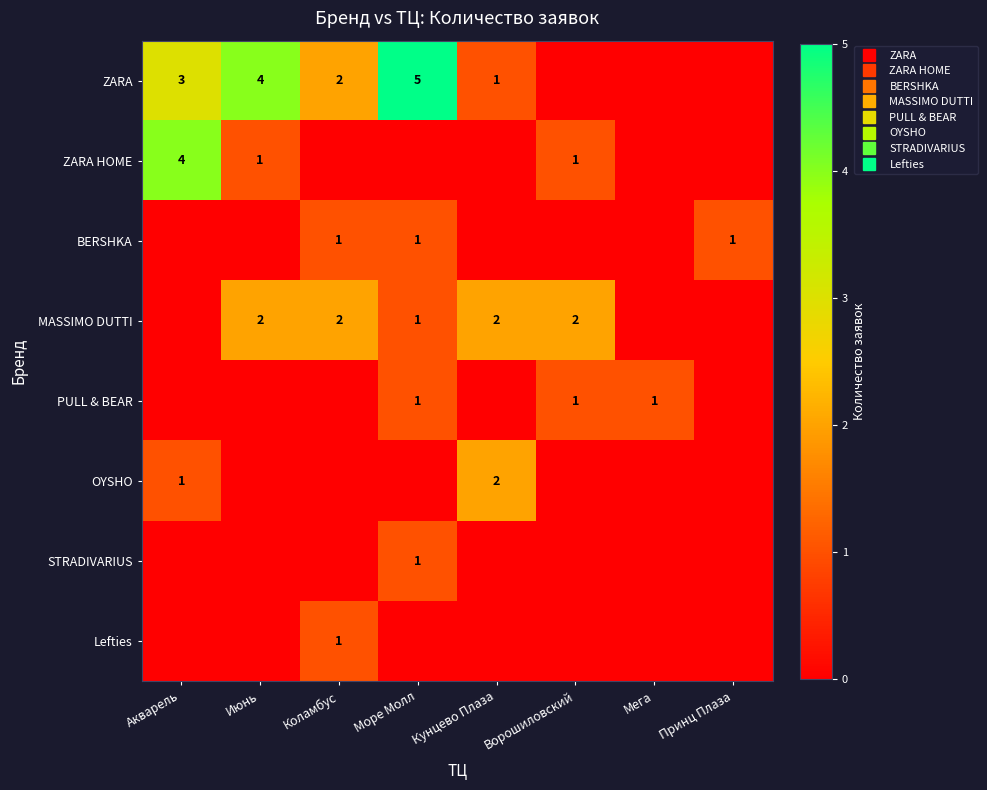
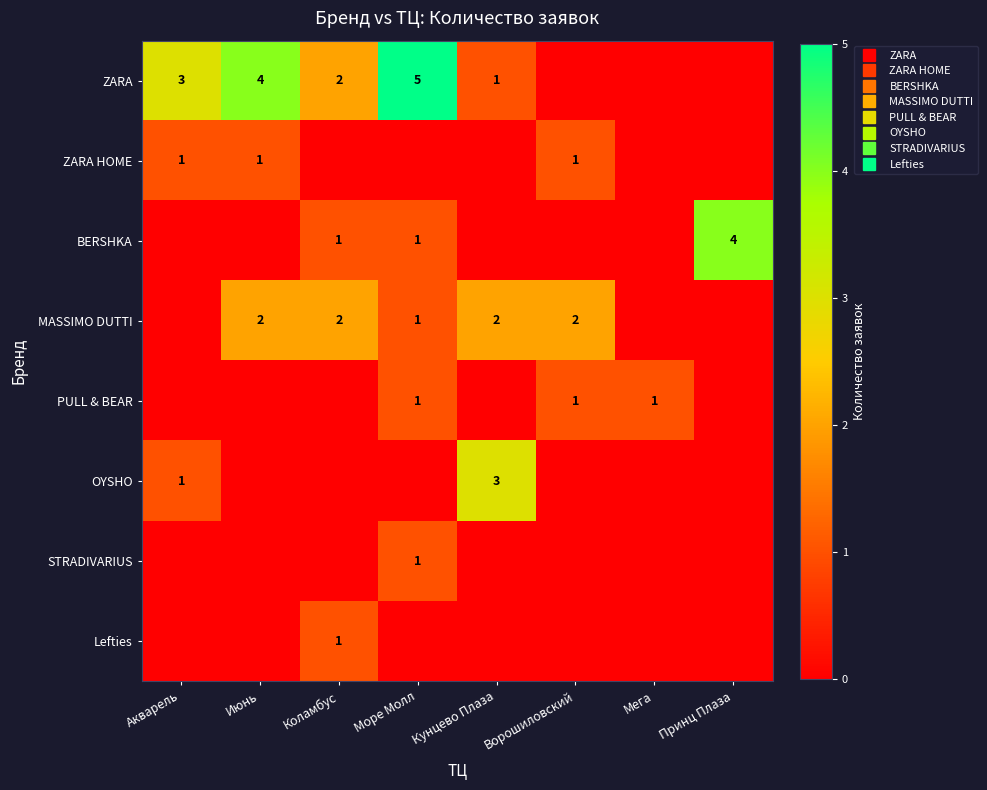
ZARA HOME, Акварель: 4 -> 1
BERSHKA, Принц Плаза: 1 -> 4
OYSHO, Кунцево Плаза: 2 -> 3
